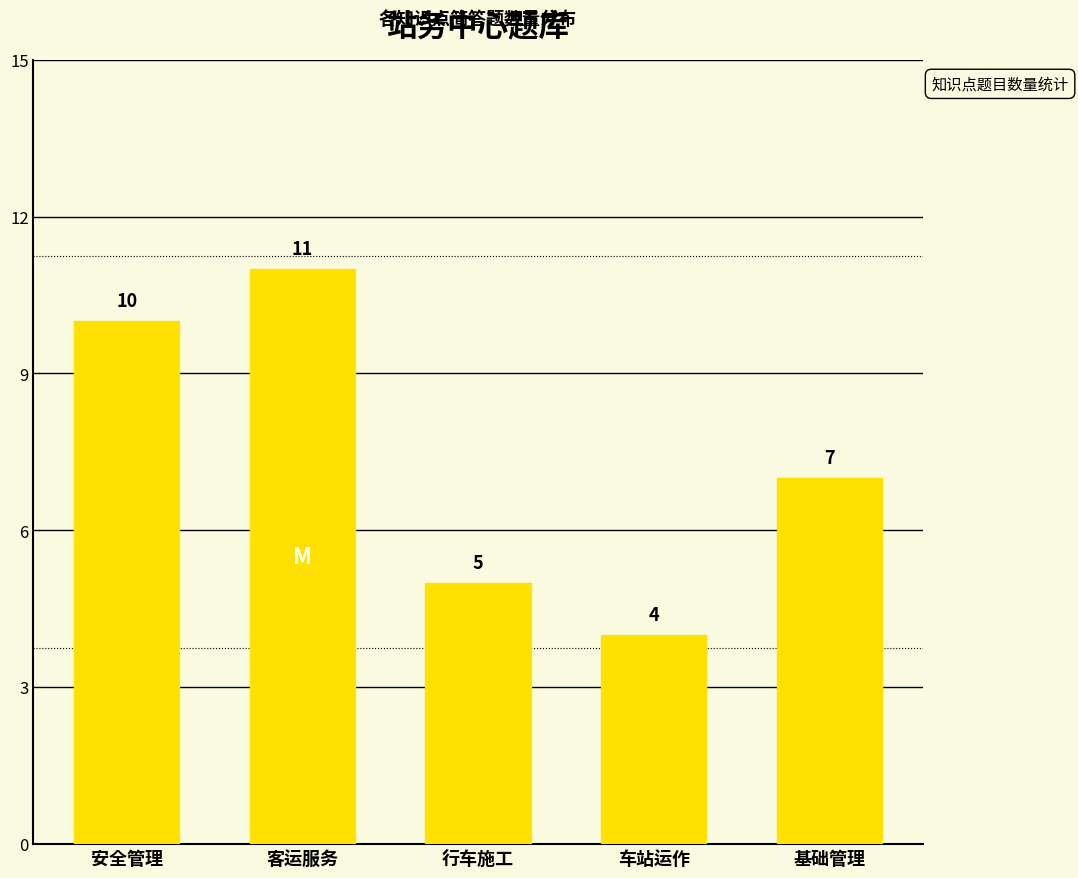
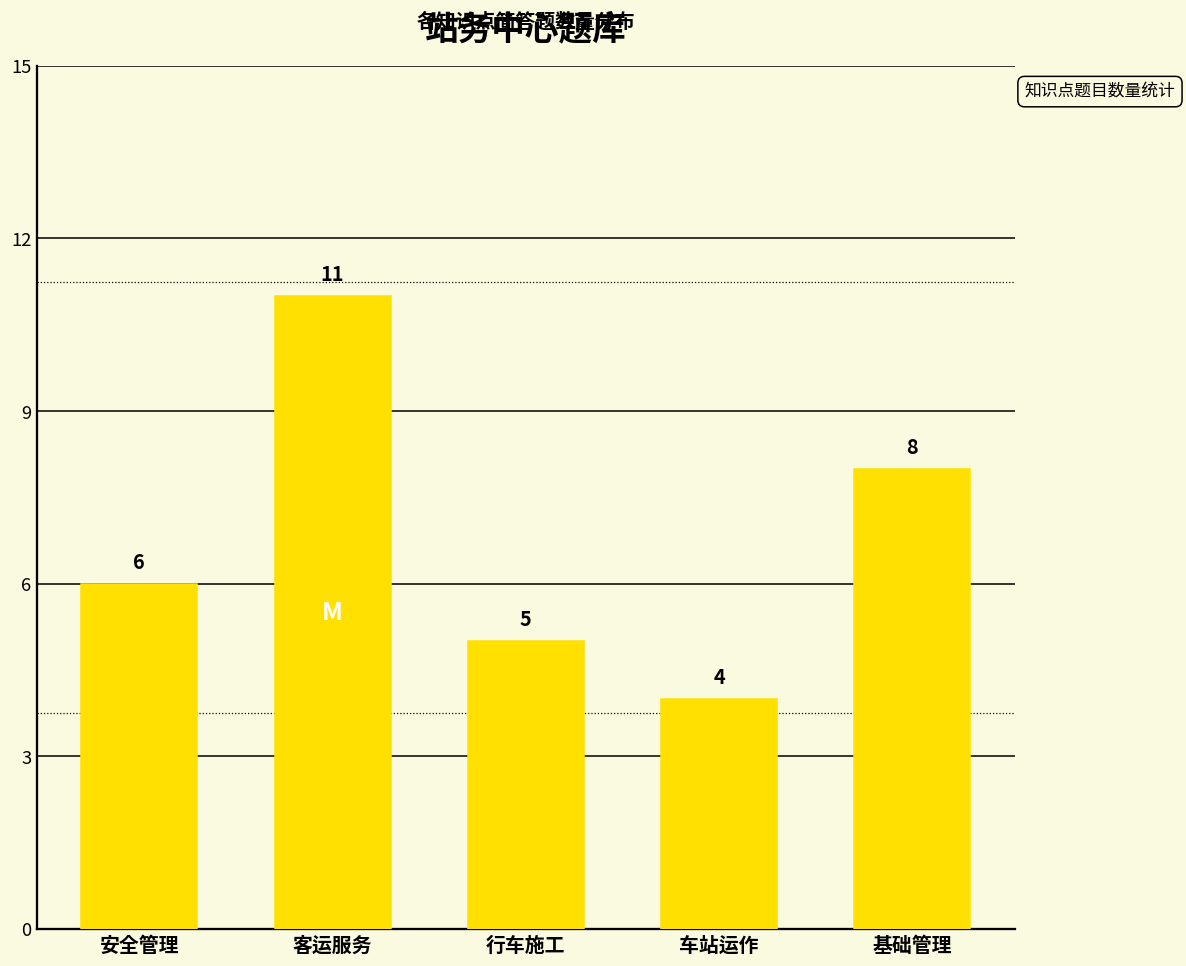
安全管理: 10 -> 6
基础管理: 7 -> 8
